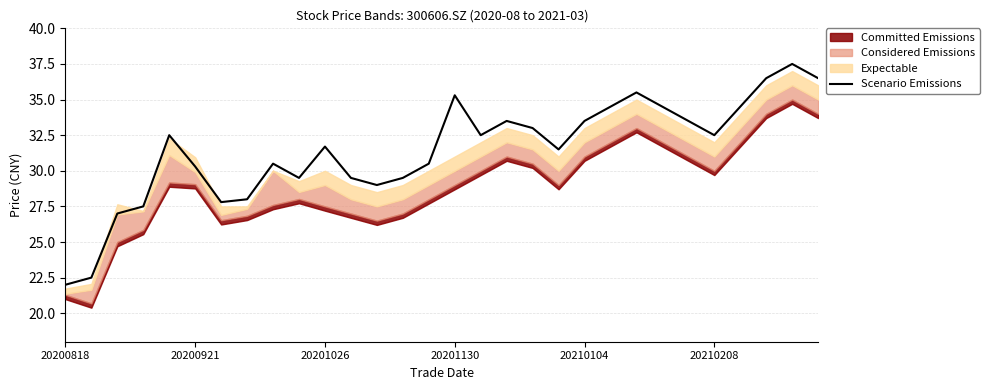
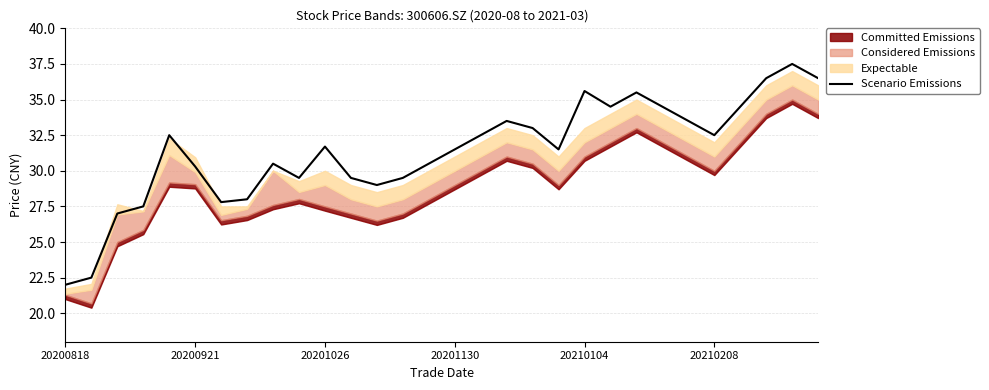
Scenario Emissions, 20201130: 35.3 -> 31.5
Scenario Emissions, 20210104: 33.5 -> 35.6
